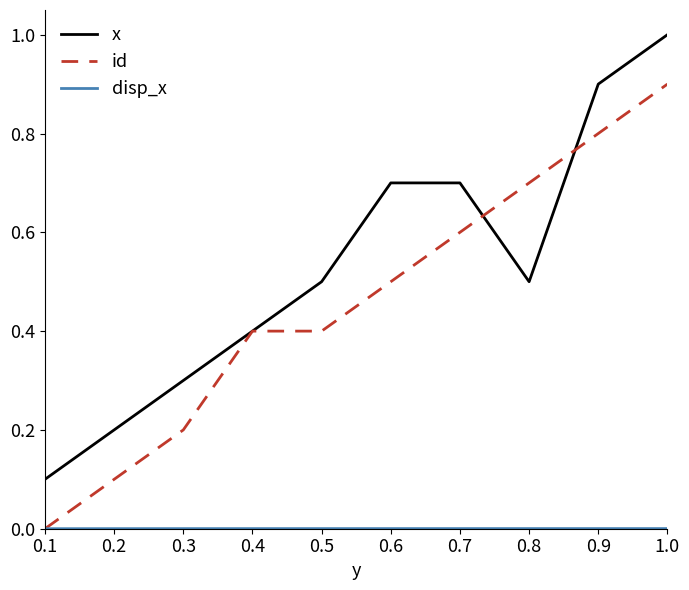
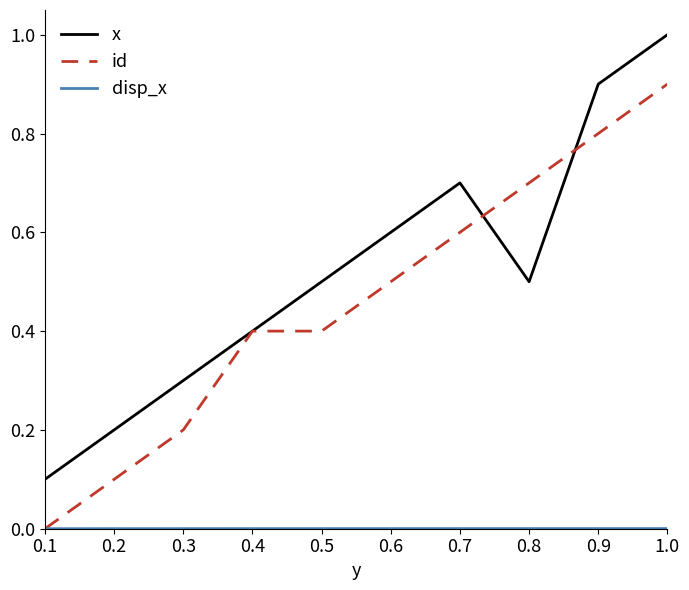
x, 0.6: 0.7 -> 0.6
